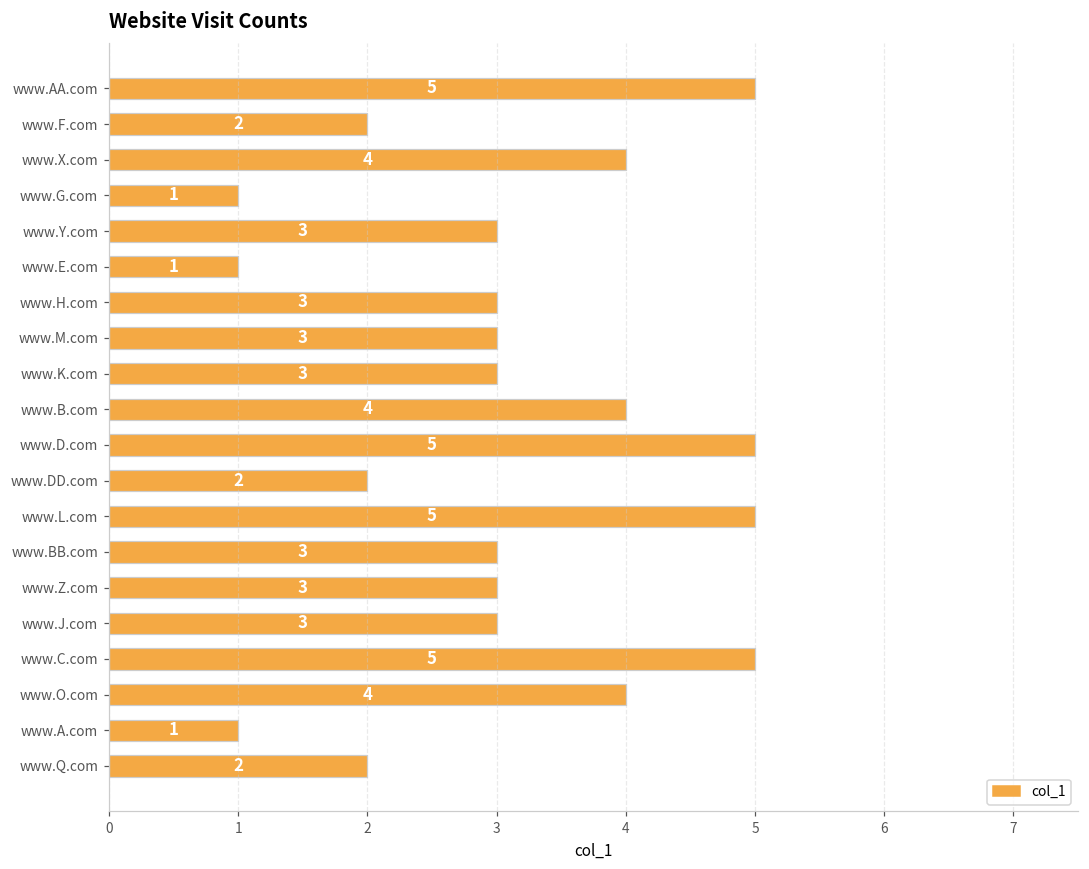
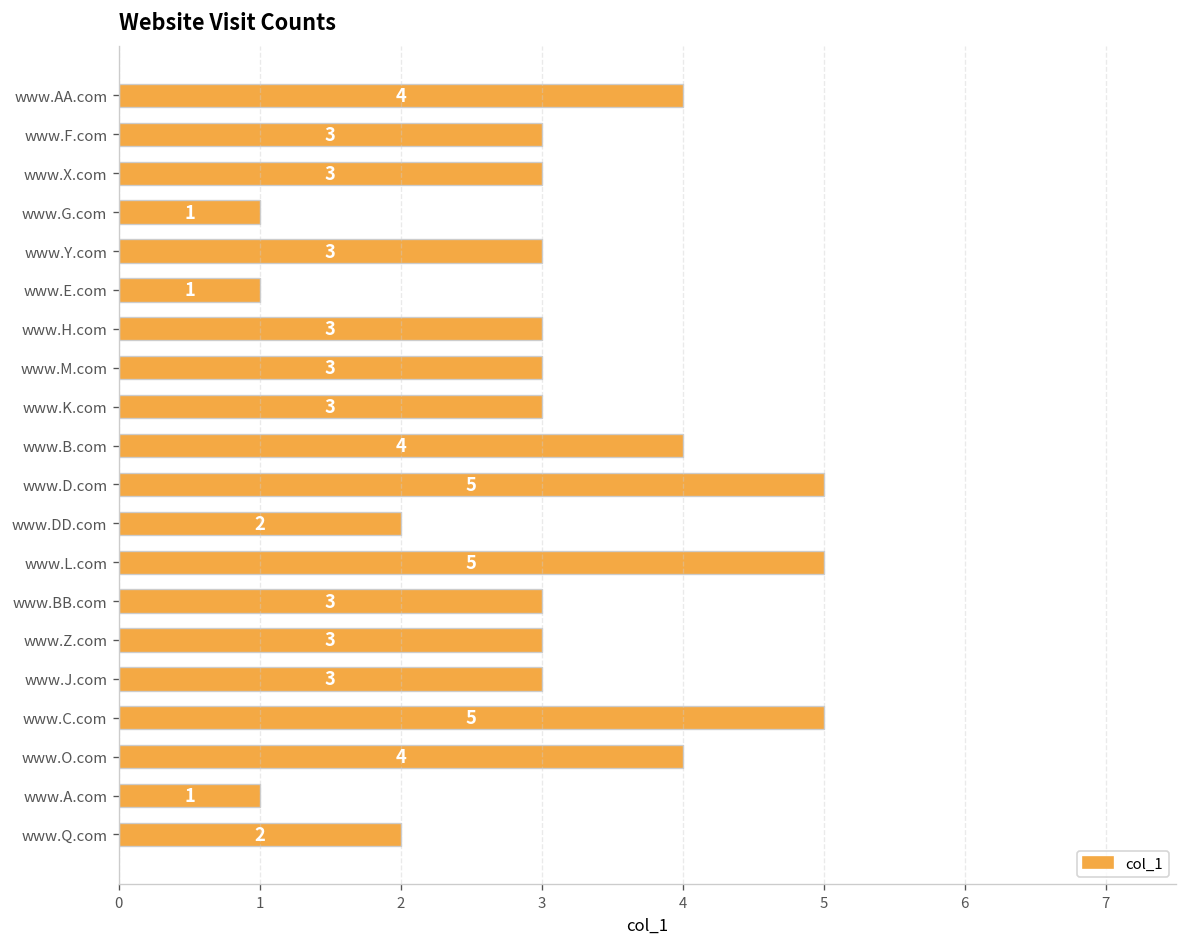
www.AA.com: 5 -> 4
www.F.com: 2 -> 3
www.X.com: 4 -> 3
